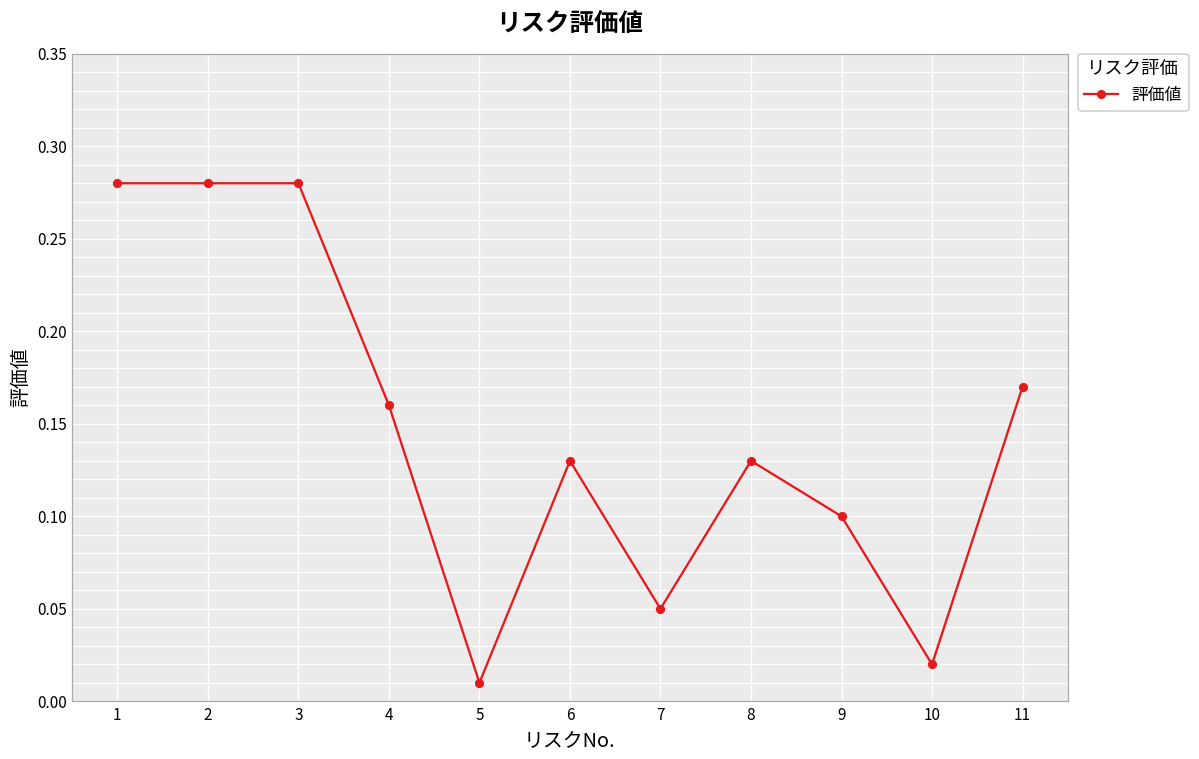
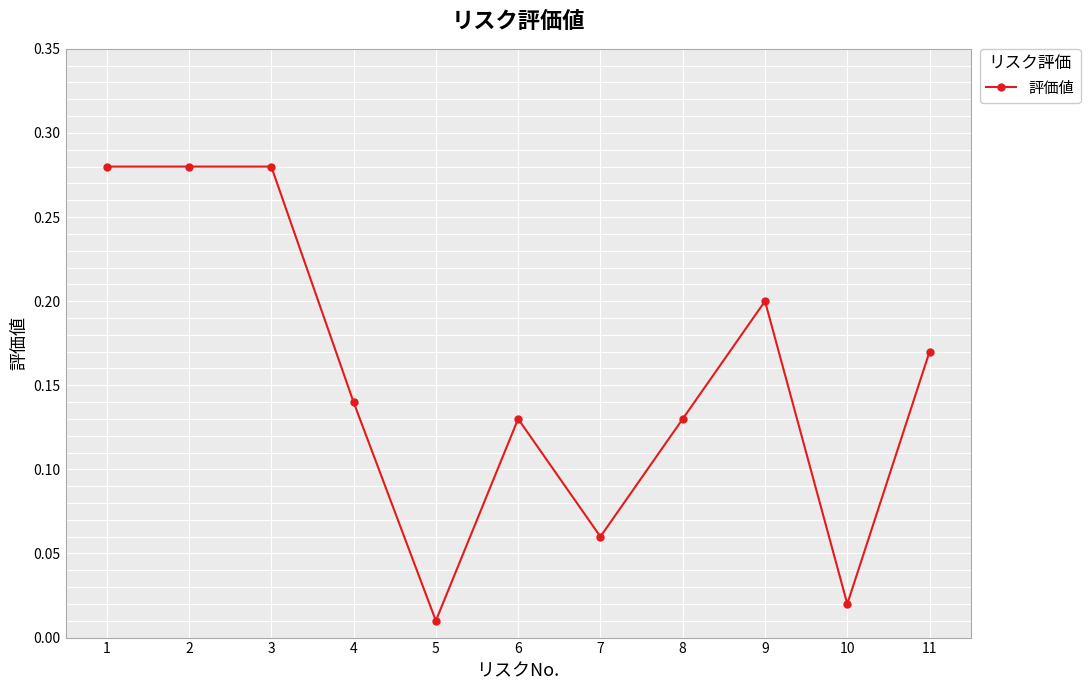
4: 0.16 -> 0.14
7: 0.05 -> 0.06
9: 0.1 -> 0.2
